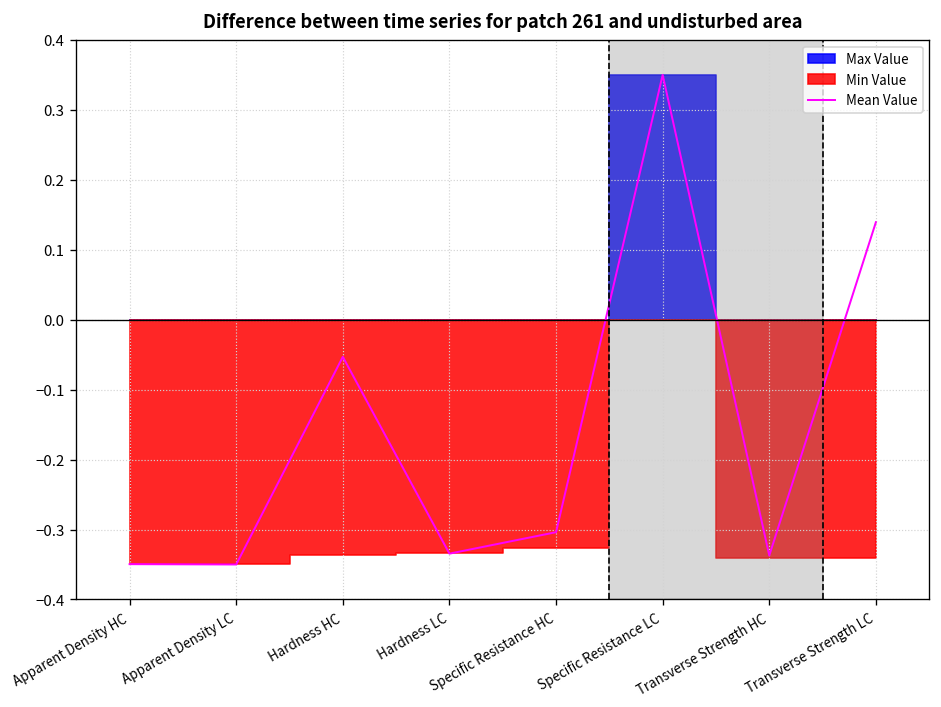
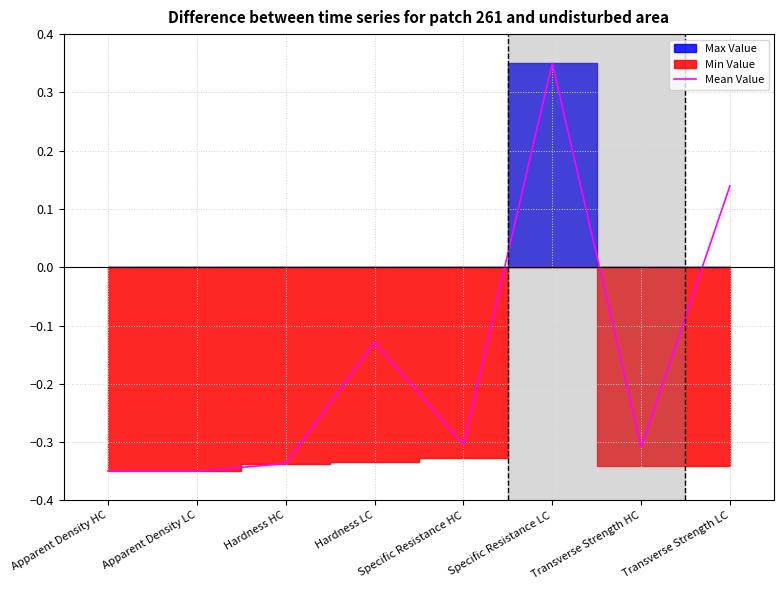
Mean Value, Hardness HC: -0.05 -> -0.34
Mean Value, Hardness LC: -0.33 -> -0.13
Mean Value, Transverse Strength HC: -0.34 -> -0.31
